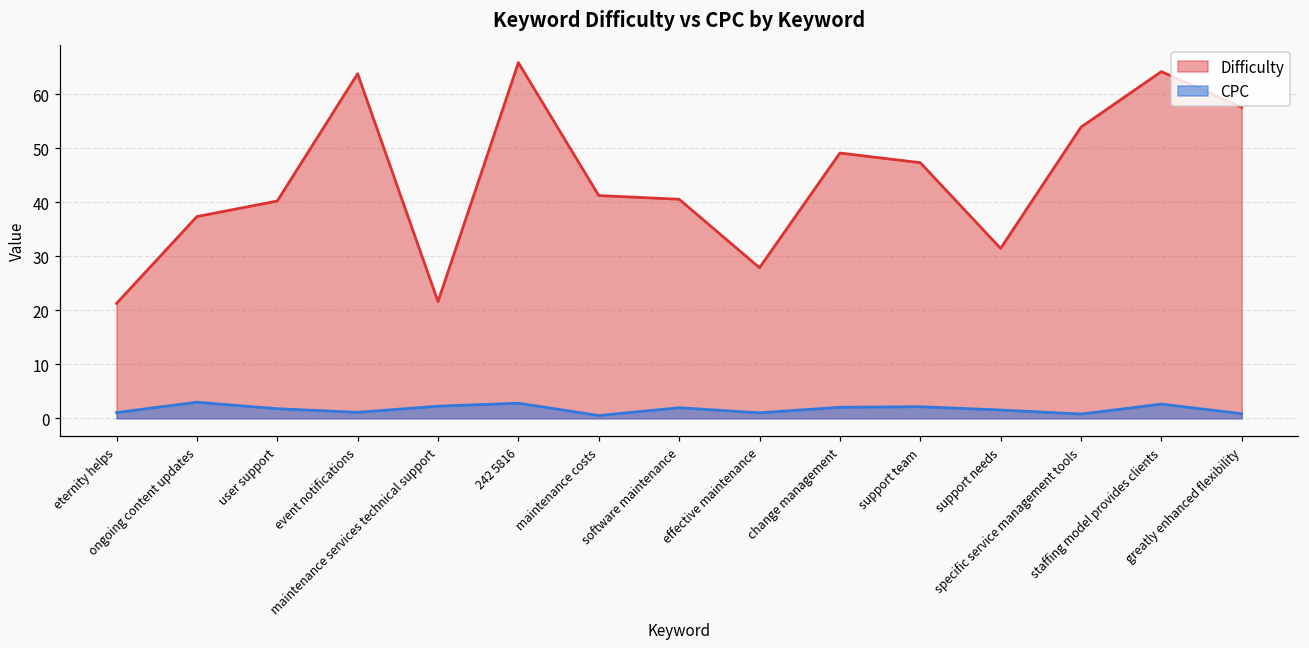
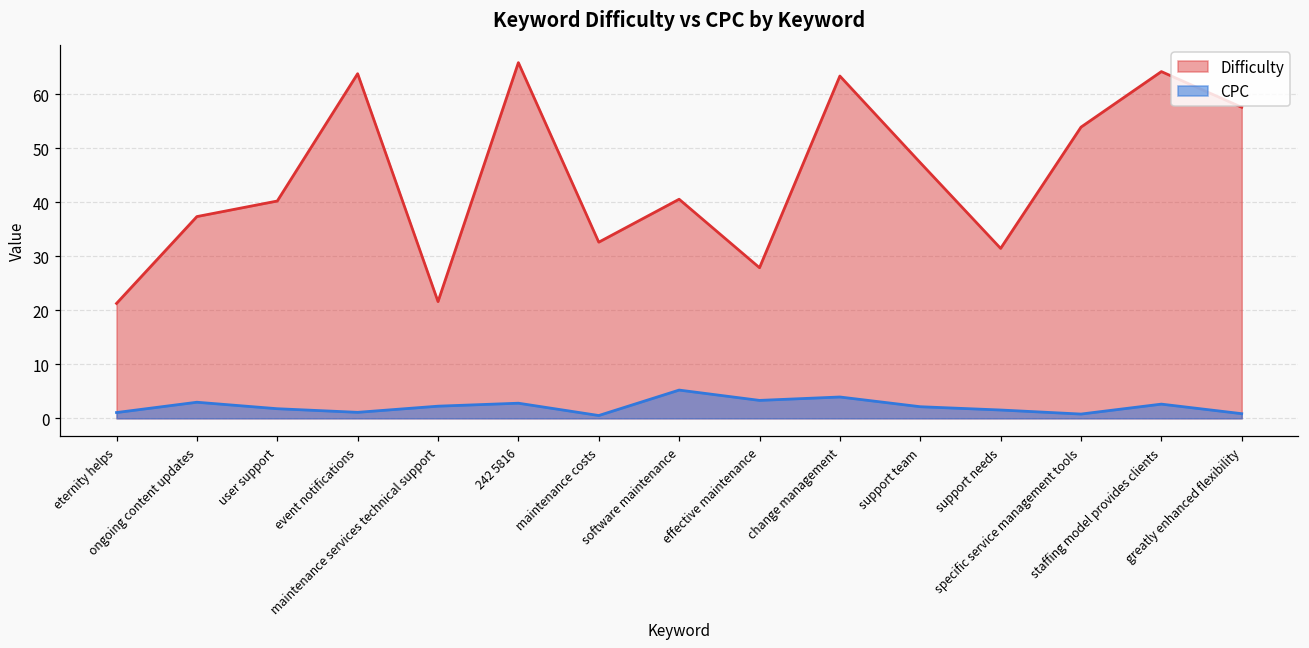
Difficulty, maintenance costs: 41 -> 33
CPC, software maintenance: 2 -> 5
CPC, effective maintenance: 1 -> 3
Difficulty, change management: 49 -> 63
CPC, change management: 2 -> 4
